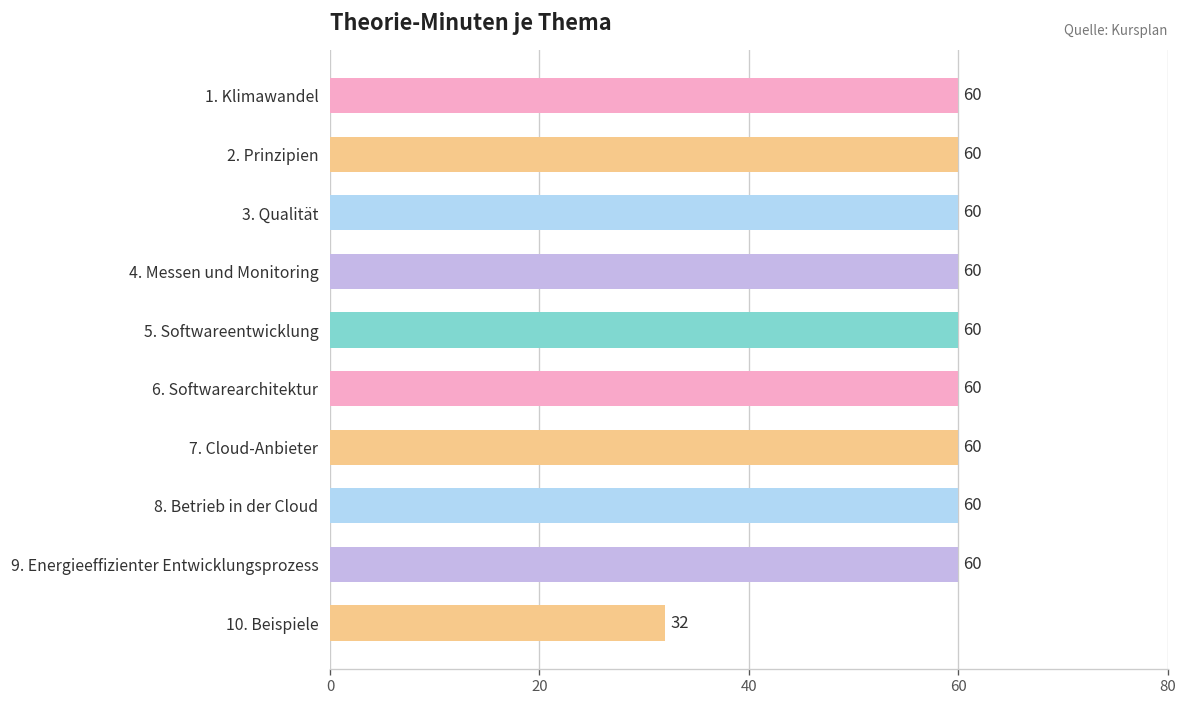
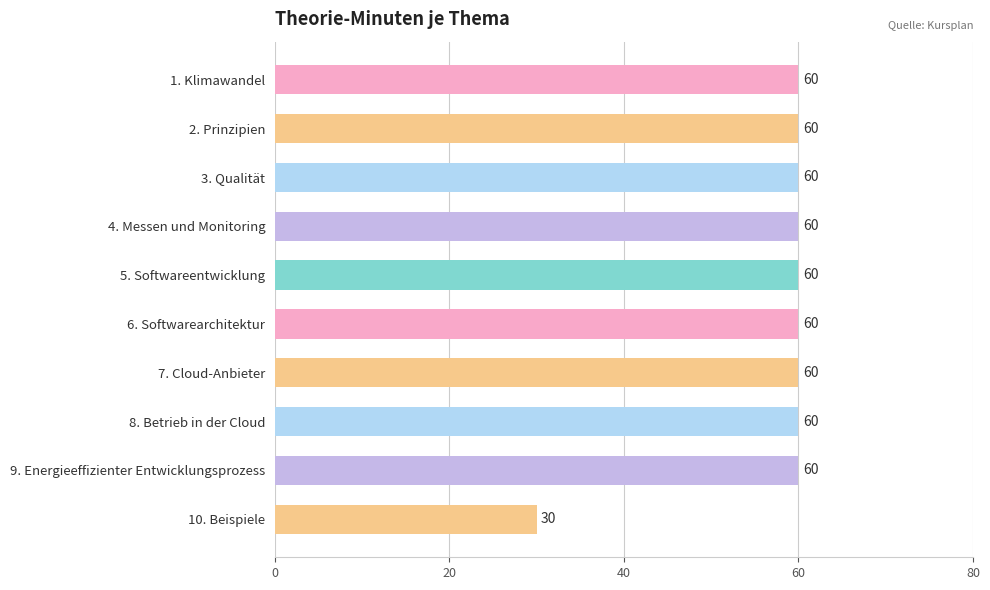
10. Beispiele: 32 -> 30
